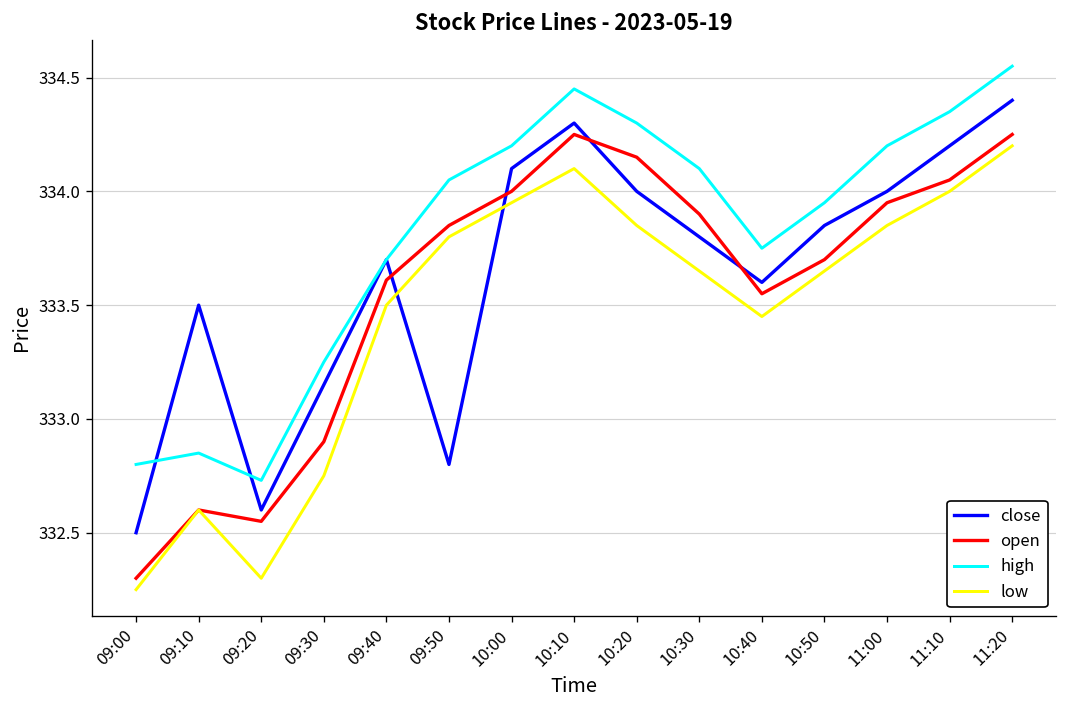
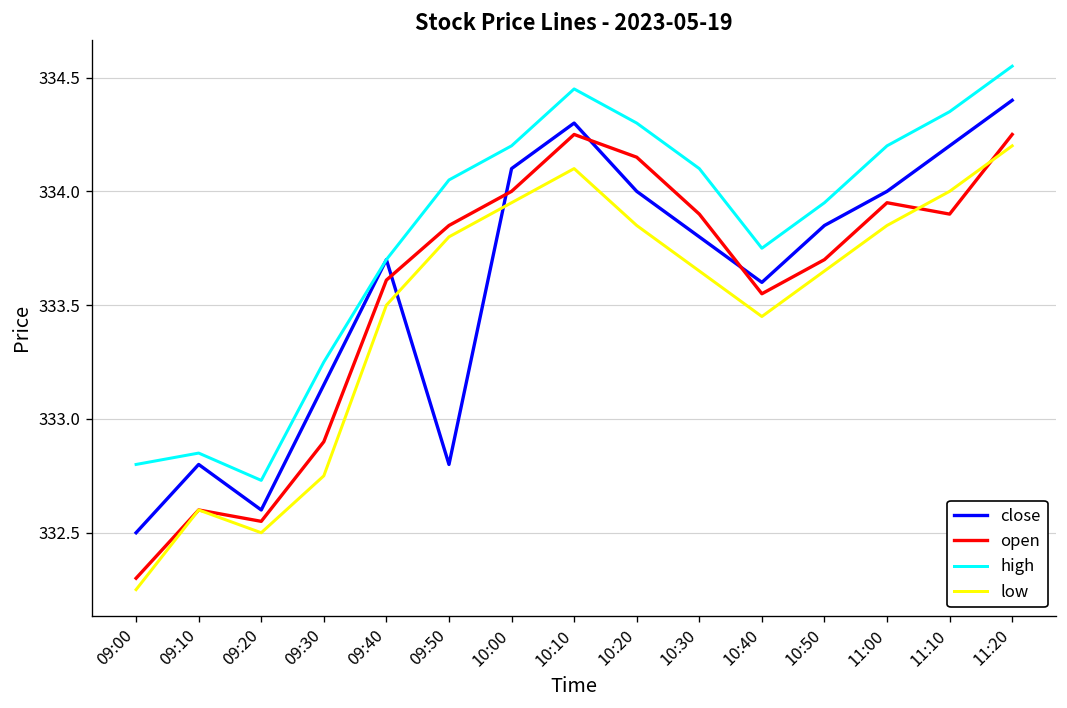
close, 09:10: 333.5 -> 332.8
low, 09:20: 332.3 -> 332.5
open, 11:10: 334.05 -> 333.90
